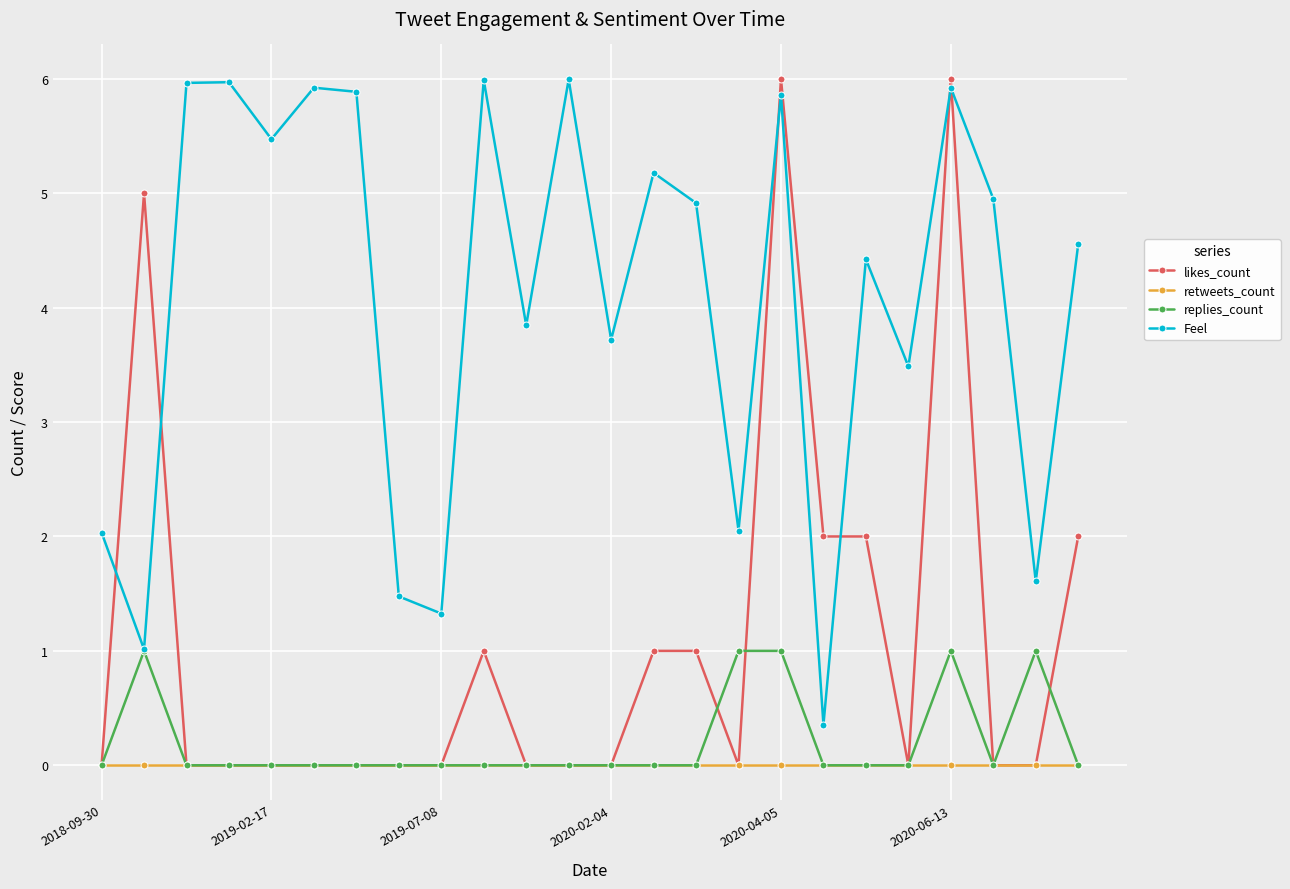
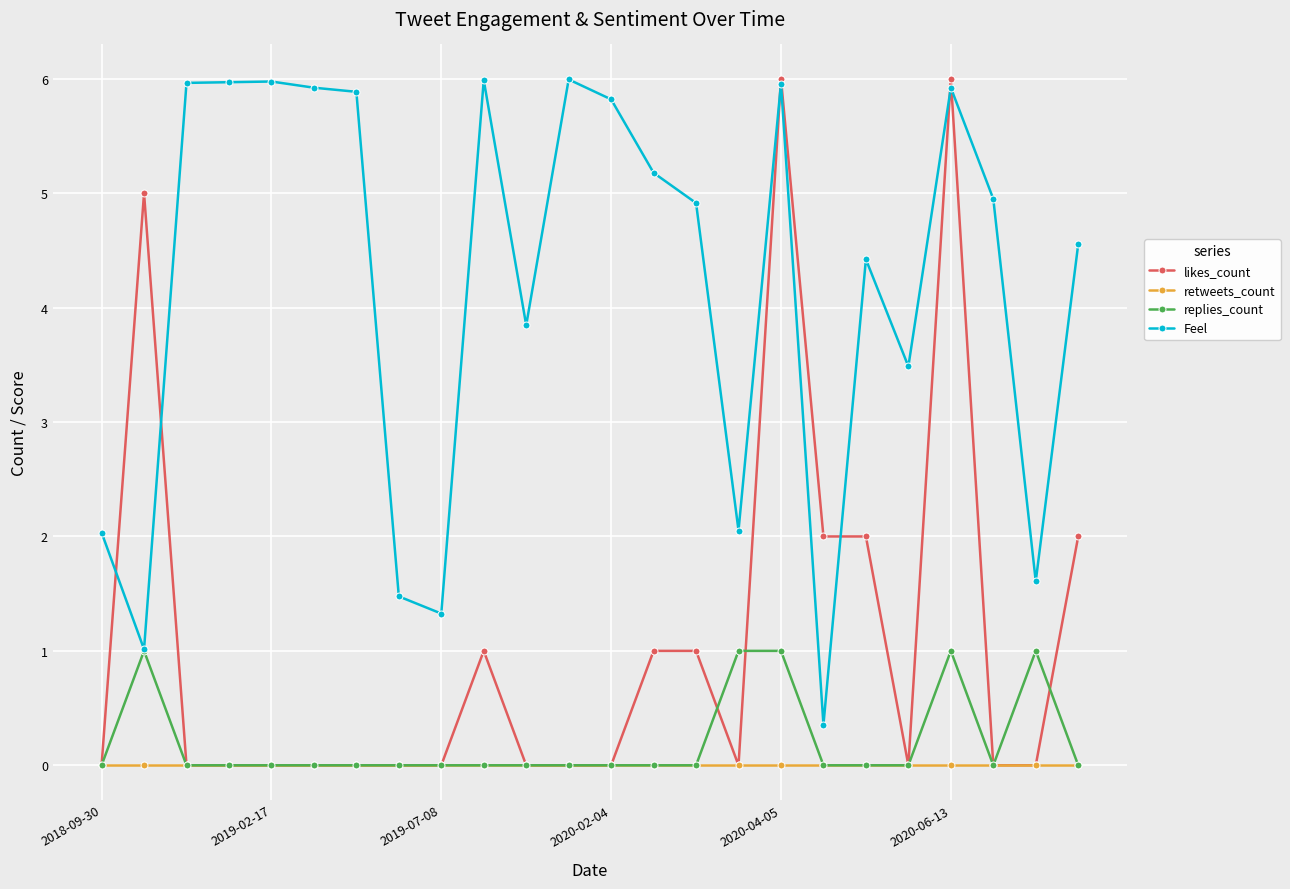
Feel, 2019-02-17: 5.47 -> 5.98
Feel, 2020-02-04: 3.72 -> 5.82
Feel, 2020-04-05: 5.86 -> 5.96
